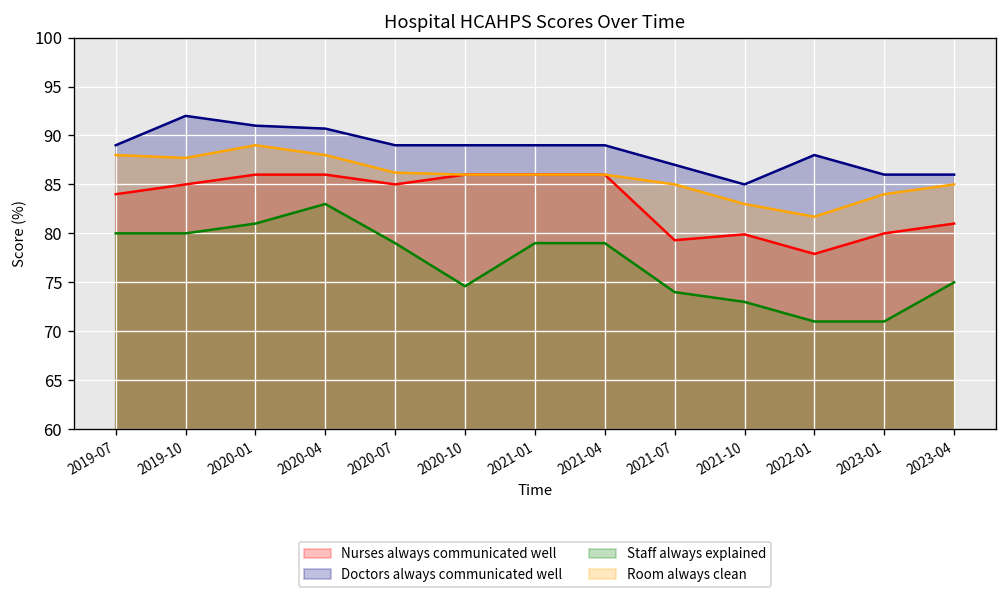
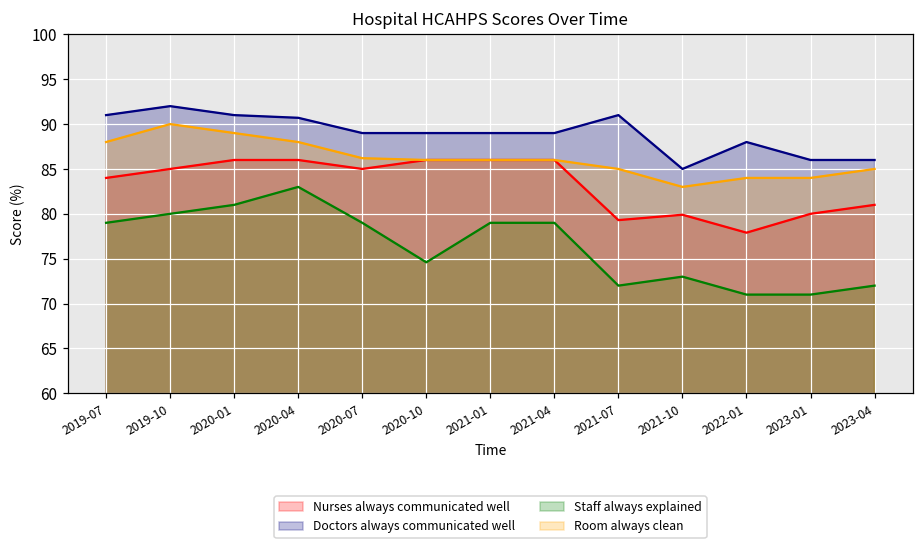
Doctors always communicated well, 2019-07: 89 -> 91
Staff always explained, 2019-07: 80 -> 79
Room always clean, 2019-10: 88 -> 90
Doctors always communicated well, 2021-07: 87 -> 91
Staff always explained, 2021-07: 74 -> 72
Room always clean, 2022-01: 82 -> 84
Staff always explained, 2023-04: 75 -> 72
